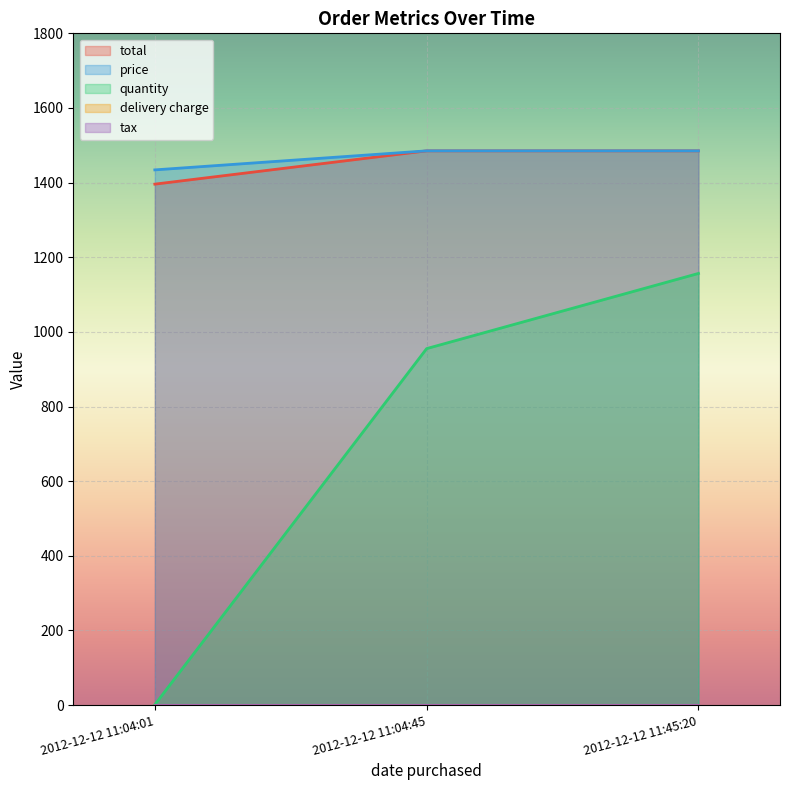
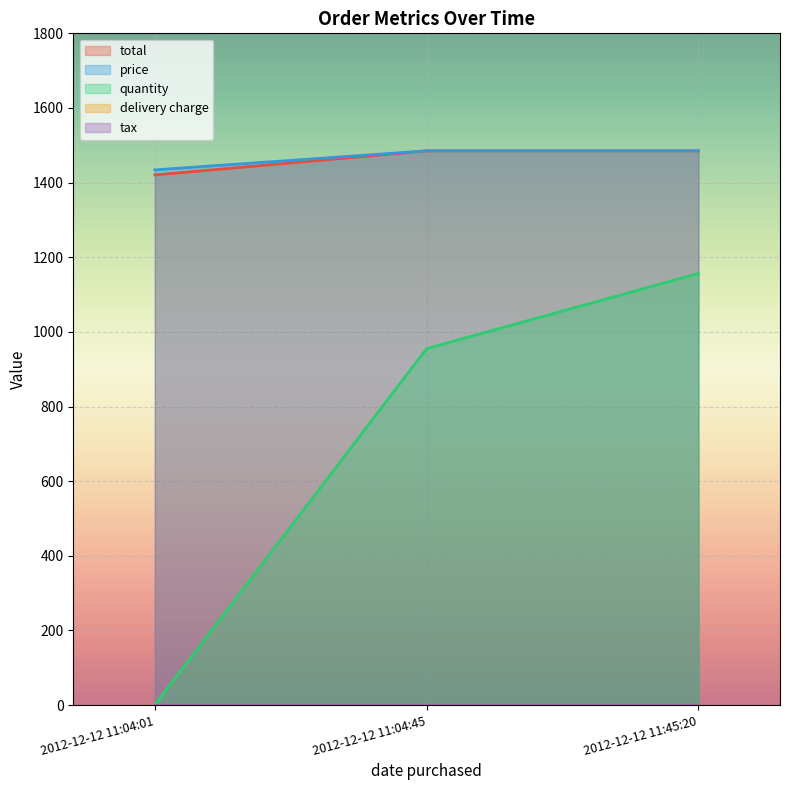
total, 2012-12-12 11:04:01: 1400 -> 1420
